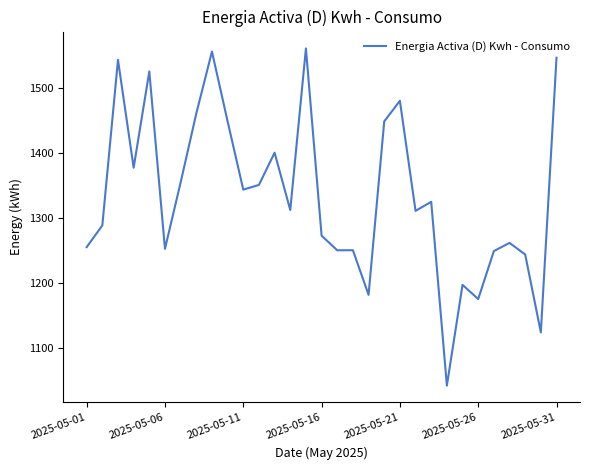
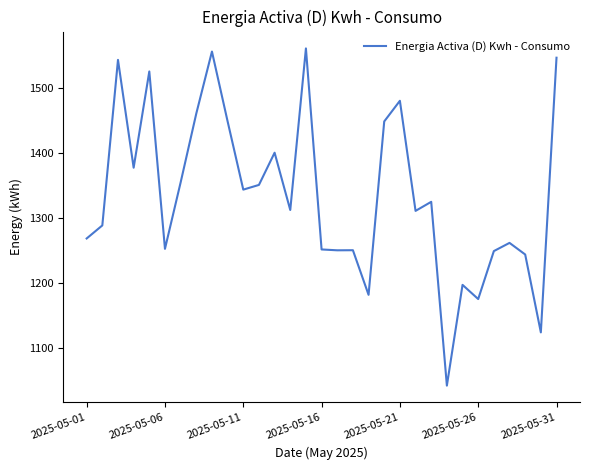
2025-05-01: 1260 -> 1270
2025-05-16: 1270 -> 1250
